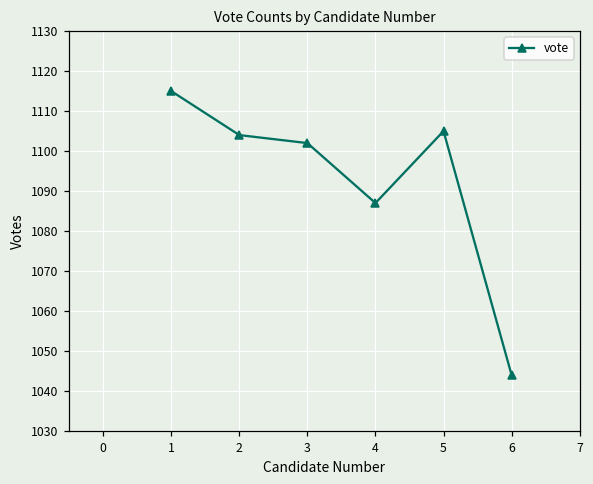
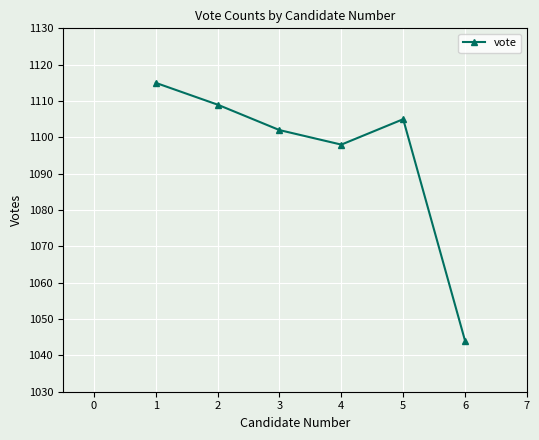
2: 1104 -> 1109
4: 1087 -> 1098
